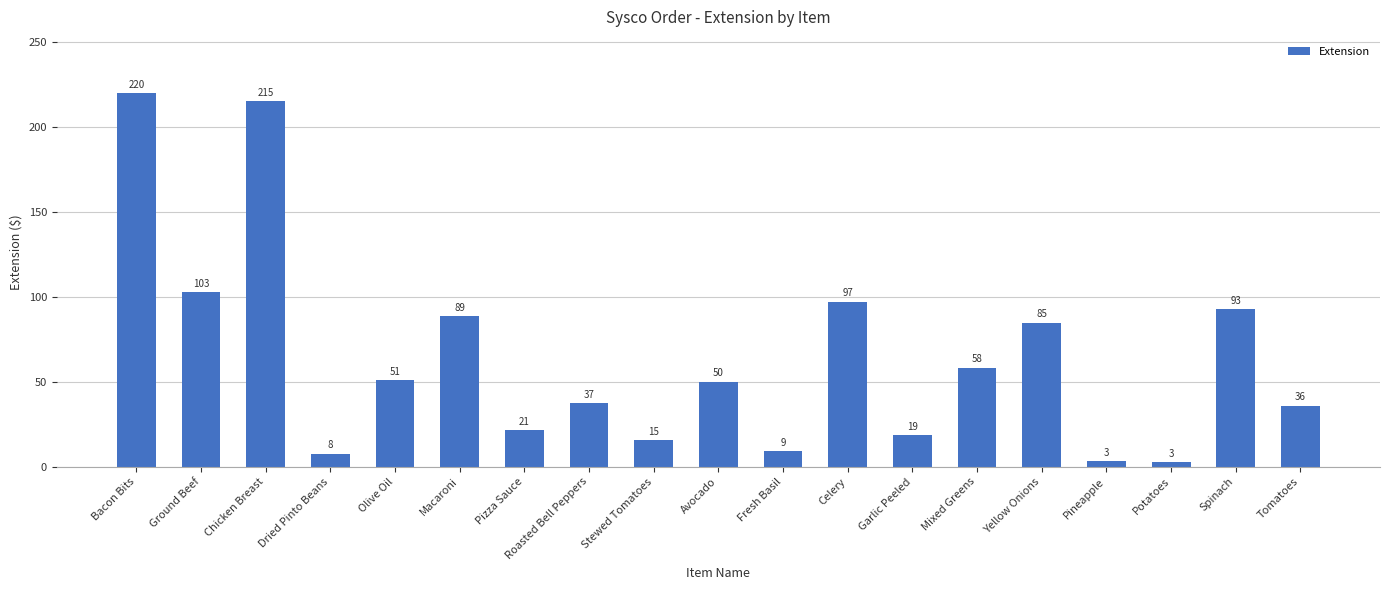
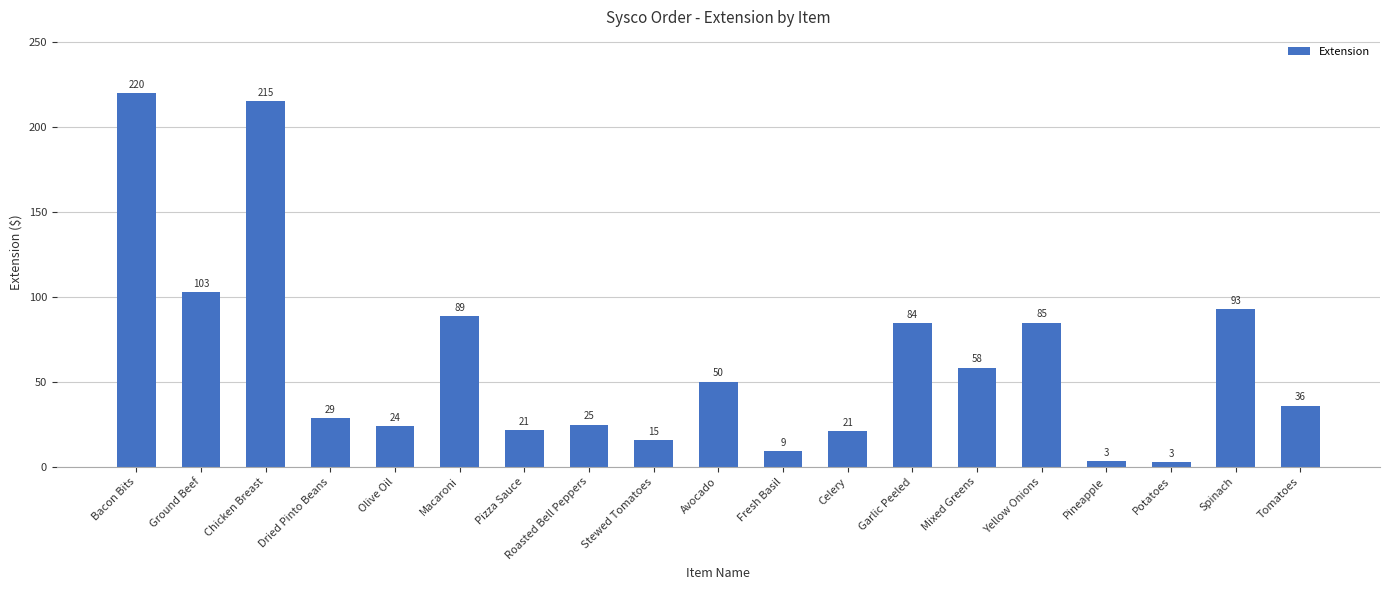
Dried Pinto Beans: 8 -> 29
Olive Oil: 51 -> 24
Roasted Bell Peppers: 37 -> 25
Celery: 97 -> 21
Garlic Peeled: 19 -> 84
